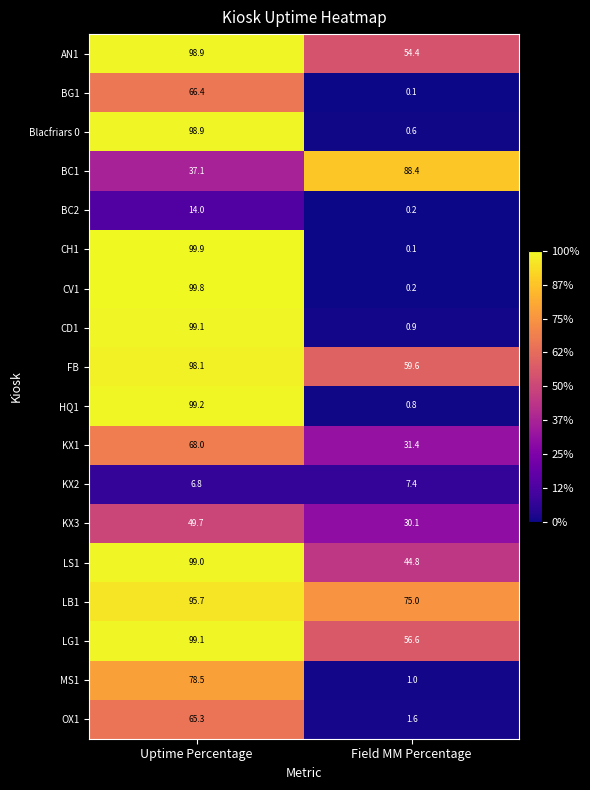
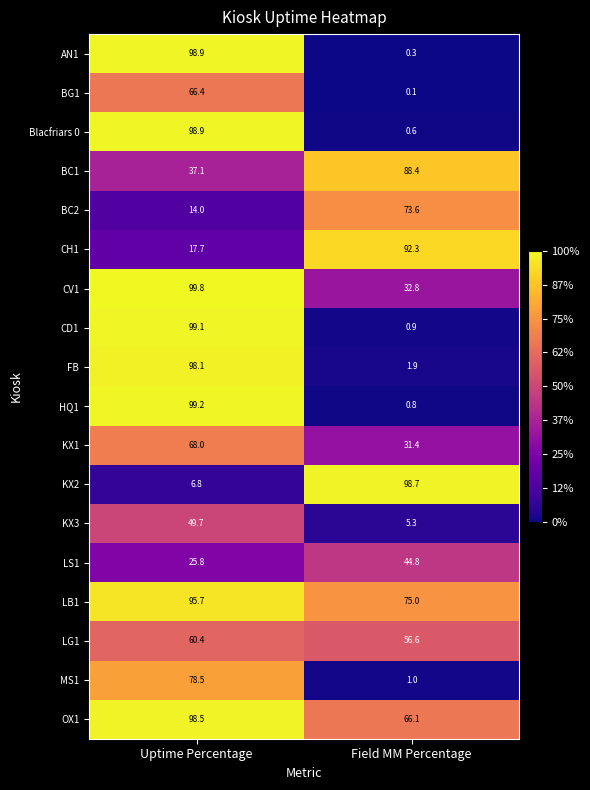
AN1, Field MM Percentage: 54.4 -> 0.3
BC2, Field MM Percentage: 0.2 -> 73.6
CH1, Uptime Percentage: 99.9 -> 17.7
CH1, Field MM Percentage: 0.1 -> 92.3
CV1, Field MM Percentage: 0.2 -> 32.8
FB, Field MM Percentage: 59.6 -> 1.9
KX2, Field MM Percentage: 7.4 -> 98.7
KX3, Field MM Percentage: 30.1 -> 5.3
LS1, Uptime Percentage: 99.0 -> 25.8
LG1, Uptime Percentage: 99.1 -> 60.4
OX1, Uptime Percentage: 65.3 -> 98.5
OX1, Field MM Percentage: 1.6 -> 66.1
